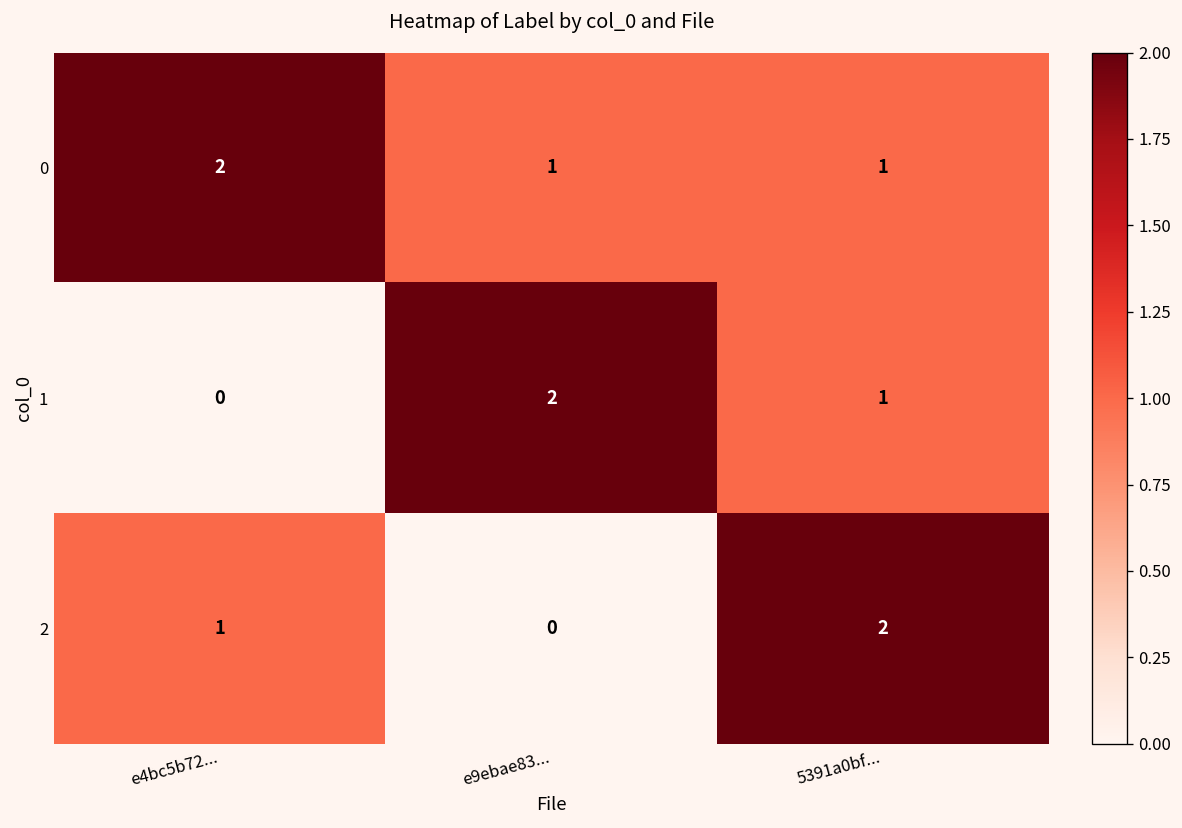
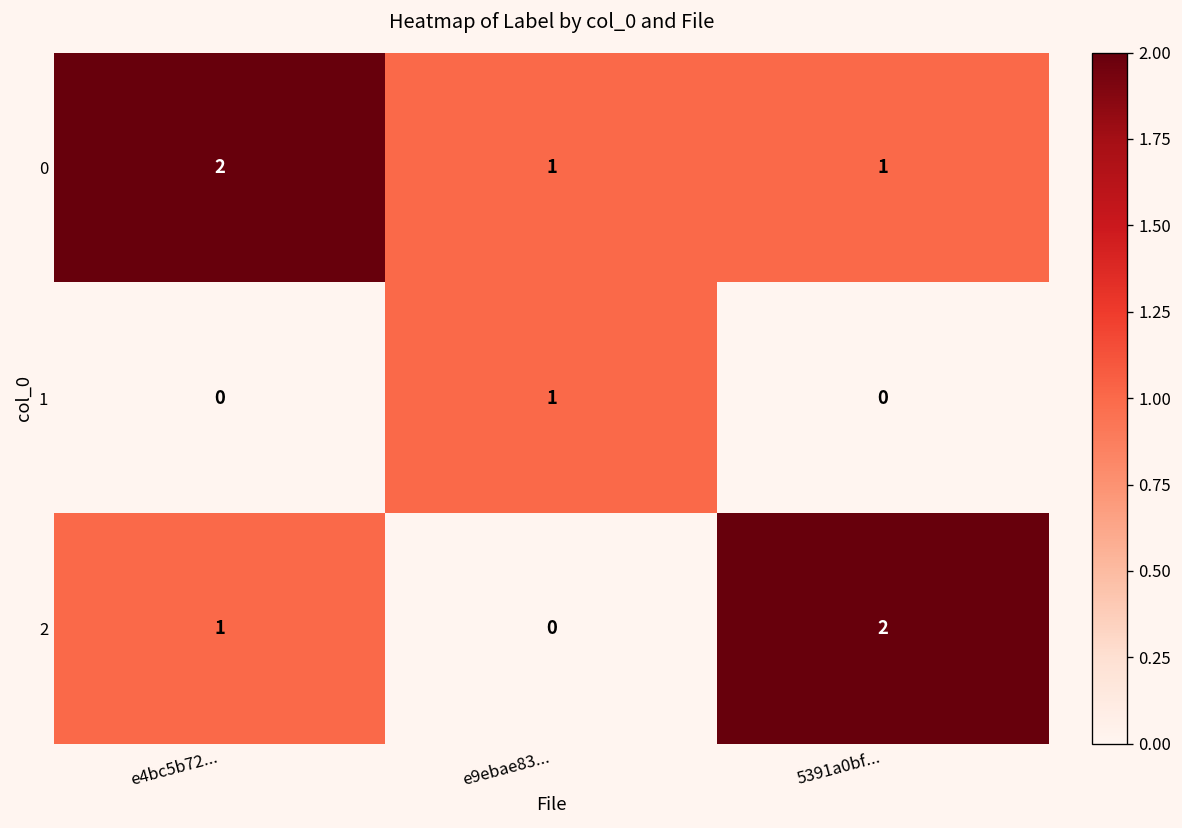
1, e9ebae83...: 2 -> 1
1, 5391a0bf...: 1 -> 0
